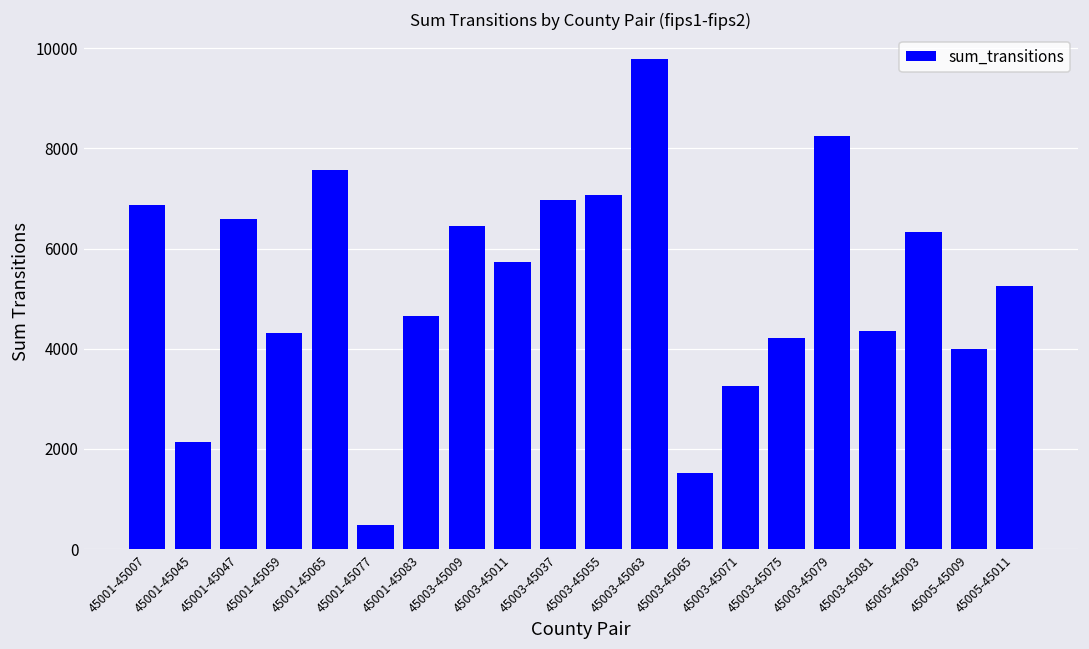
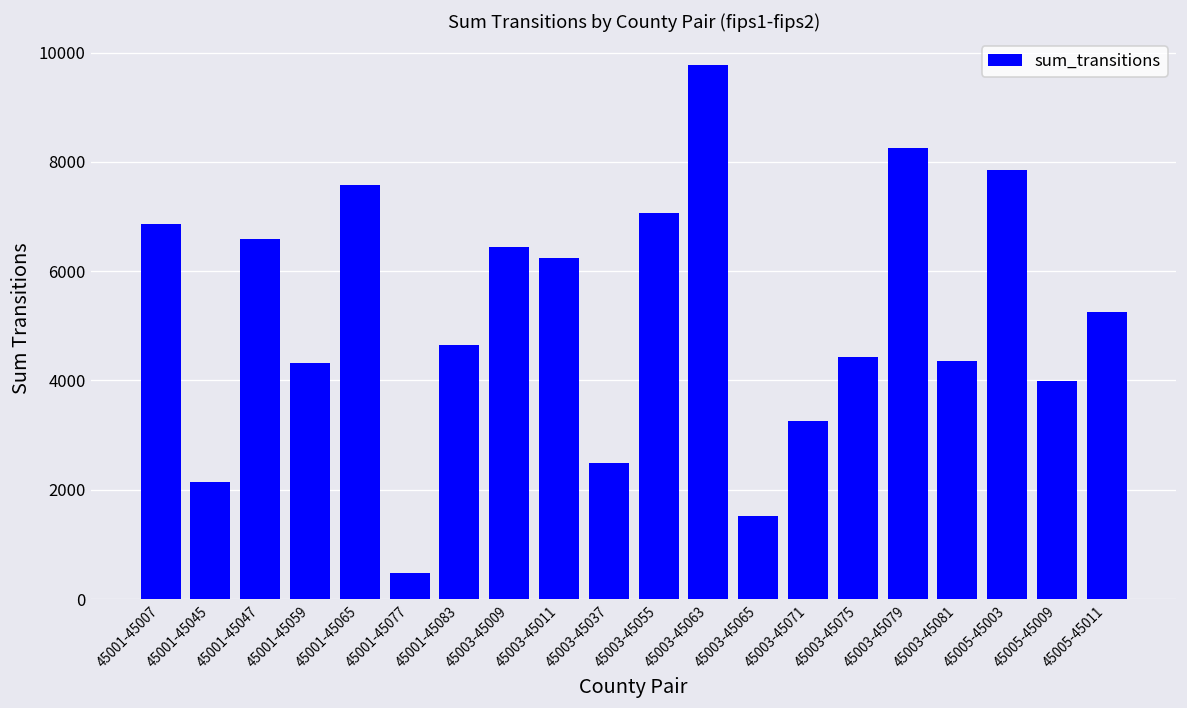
45003-45011: 5700 -> 6200
45003-45037: 7000 -> 2500
45003-45075: 4200 -> 4400
45005-45003: 6300 -> 7800
